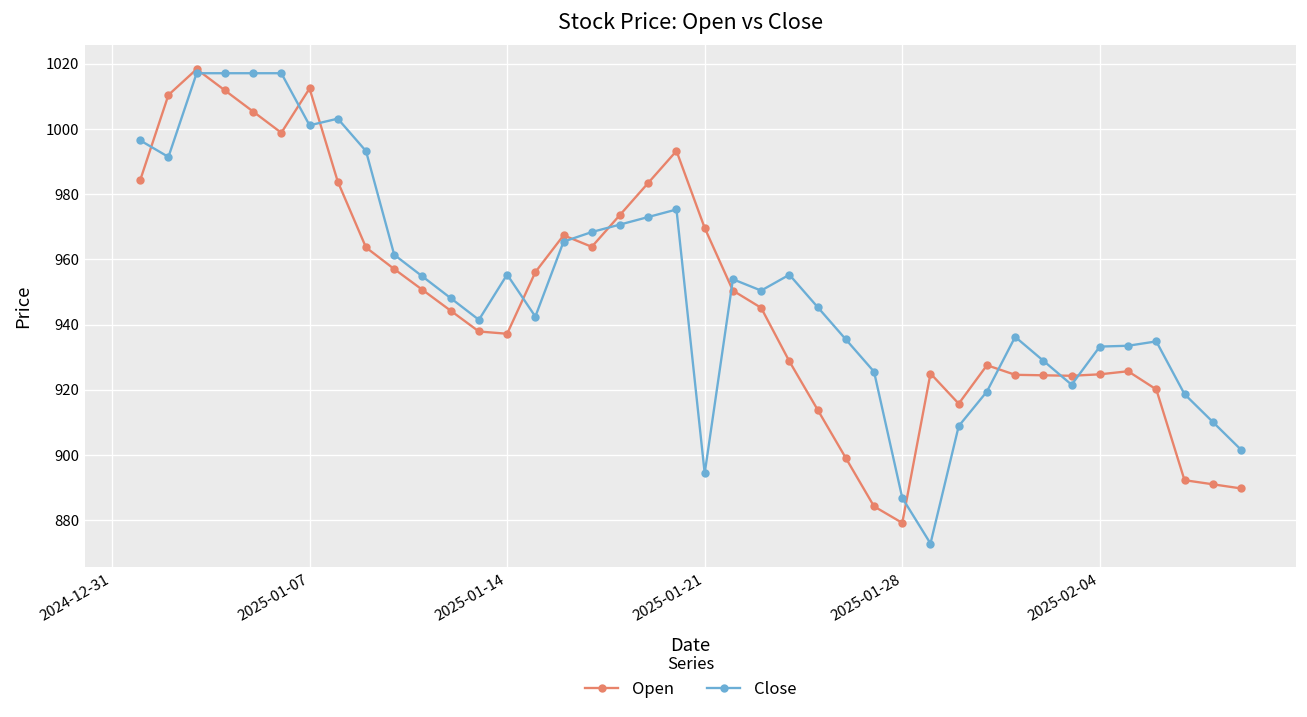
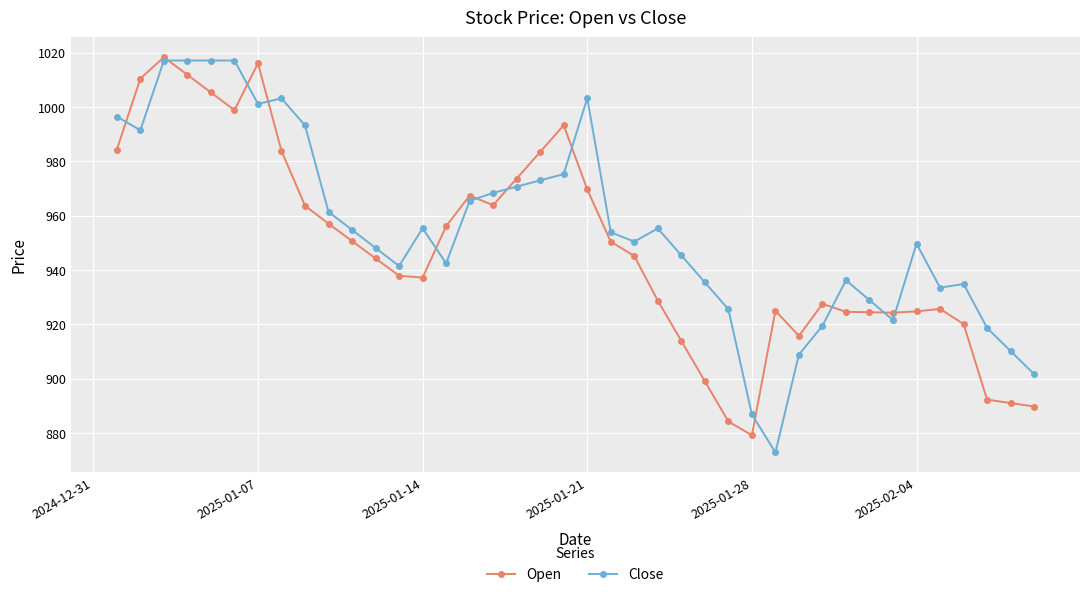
Open, 2025-01-07: 1012 -> 1016
Close, 2025-01-21: 894 -> 1003
Close, 2025-02-04: 933 -> 950
